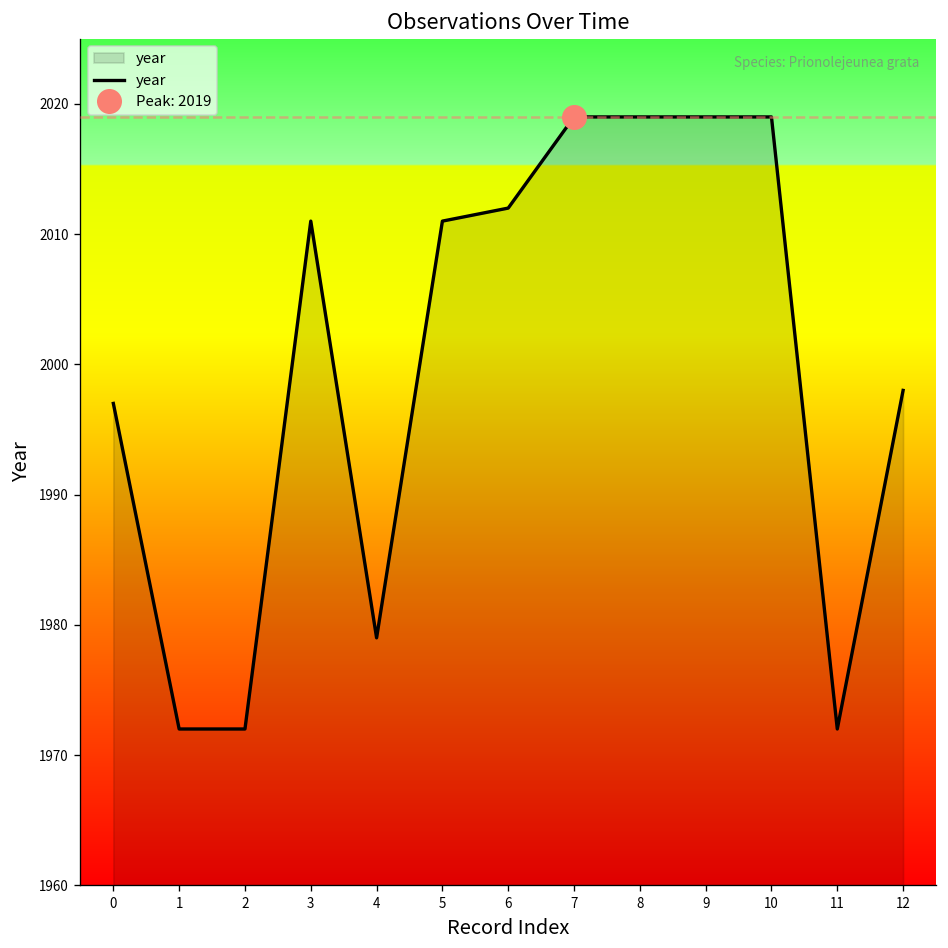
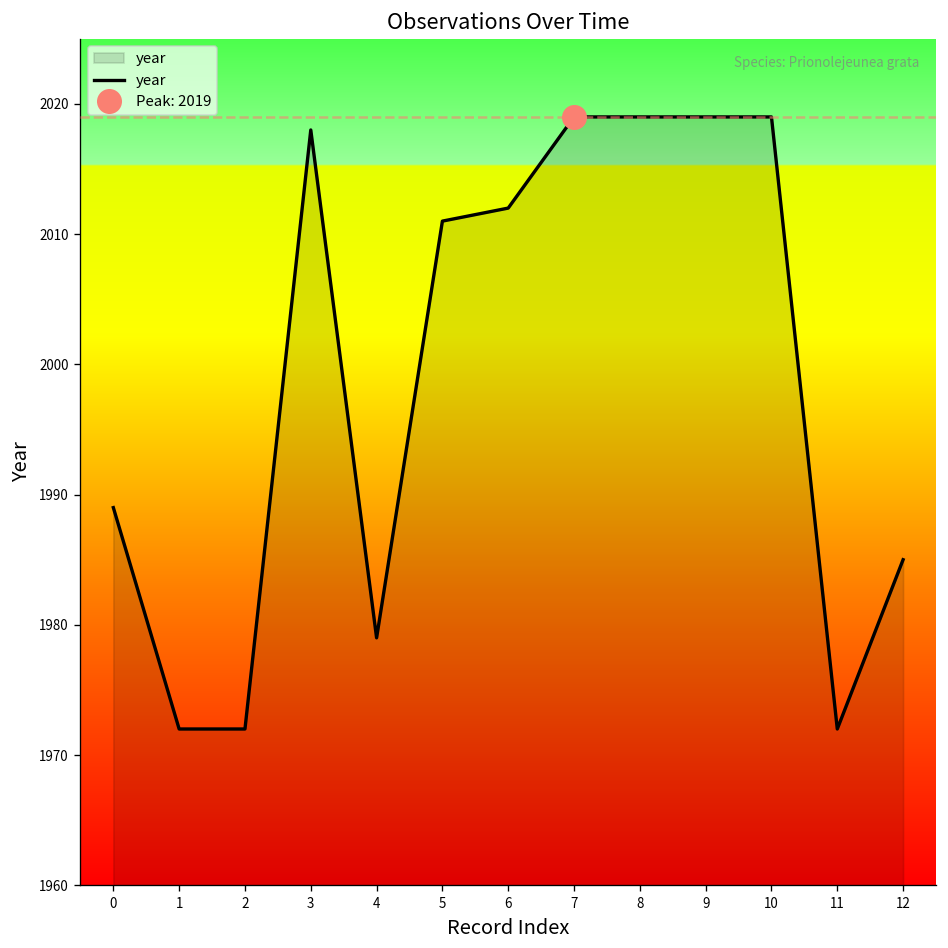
year, 0: 1997 -> 1989
year, 3: 2011 -> 2018
year, 12: 1998 -> 1985
